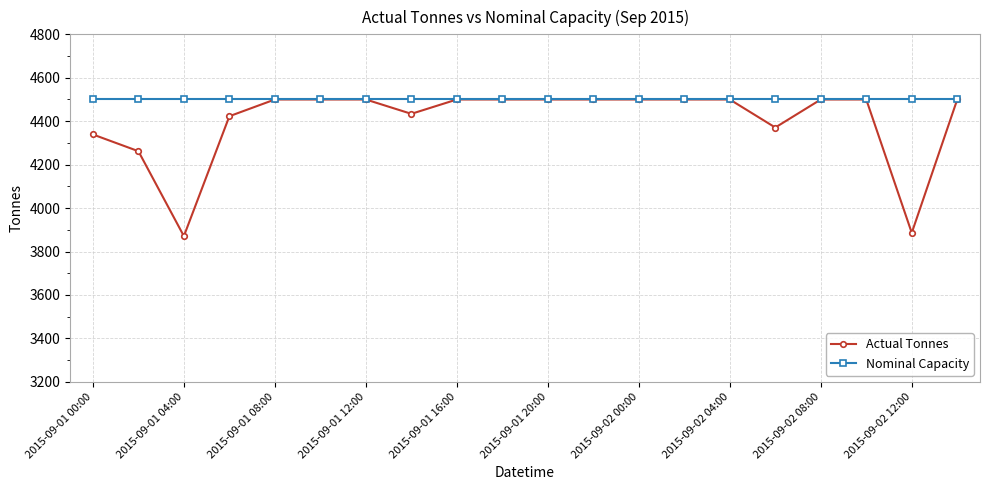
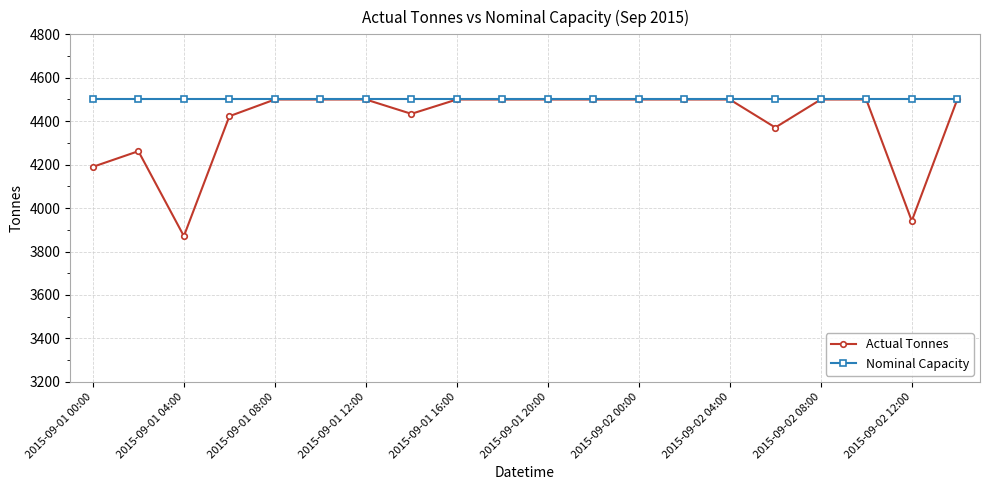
Actual Tonnes, 2015-09-01 00:00: 4340 -> 4190
Actual Tonnes, 2015-09-02 12:00: 3890 -> 3940
